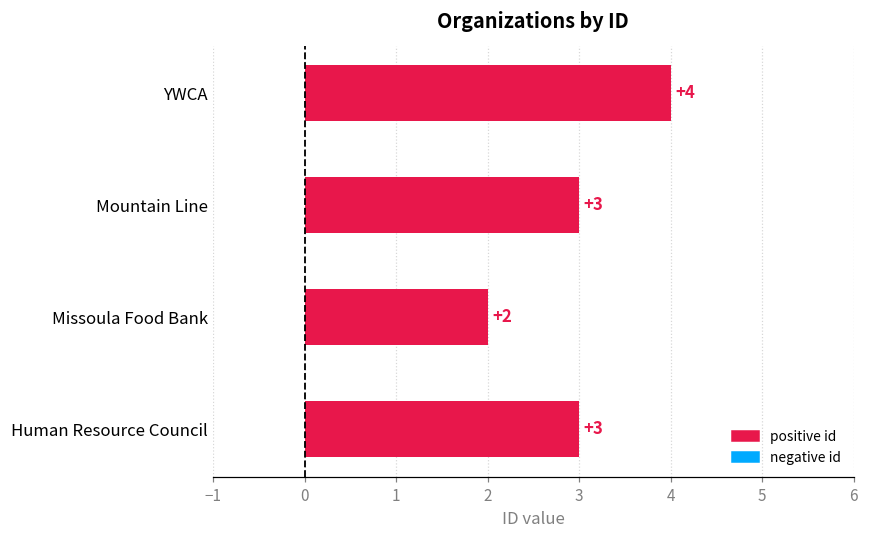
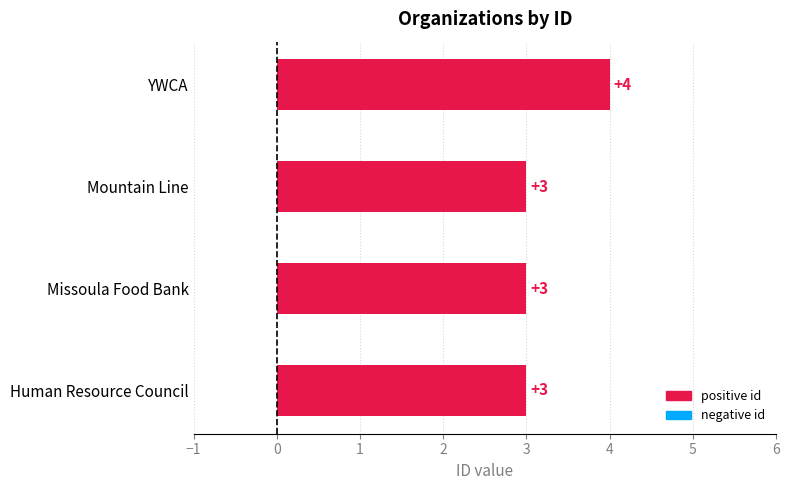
Missoula Food Bank: +2 -> +3
